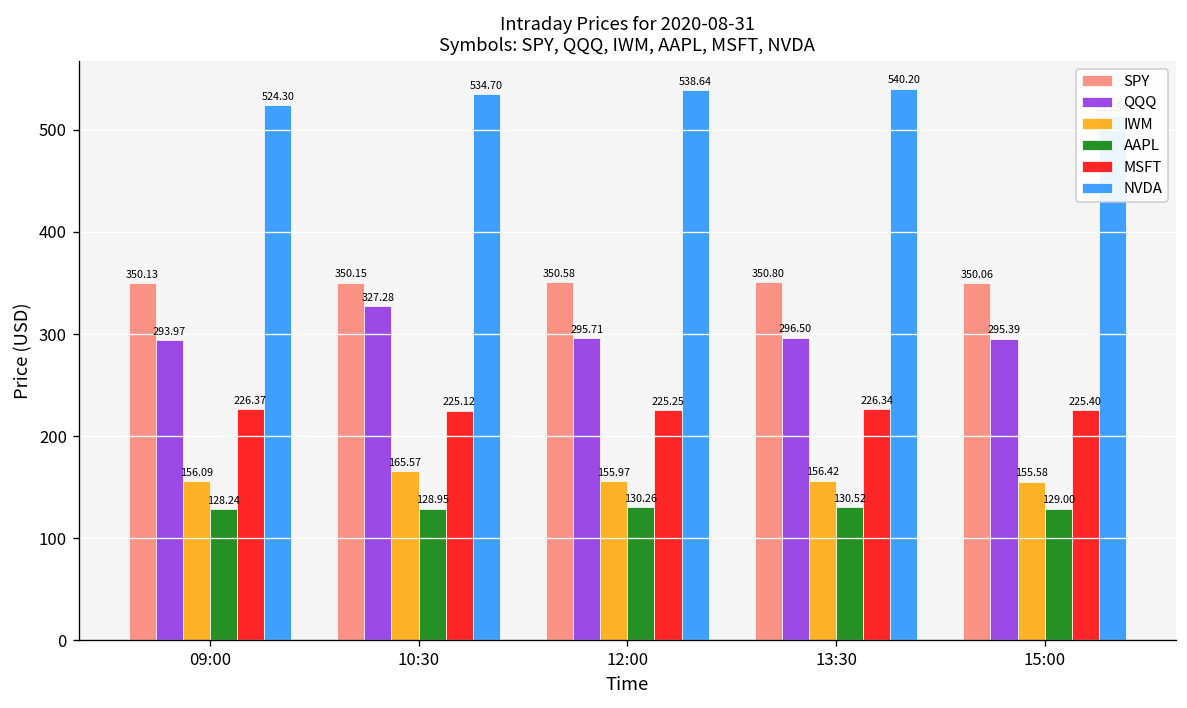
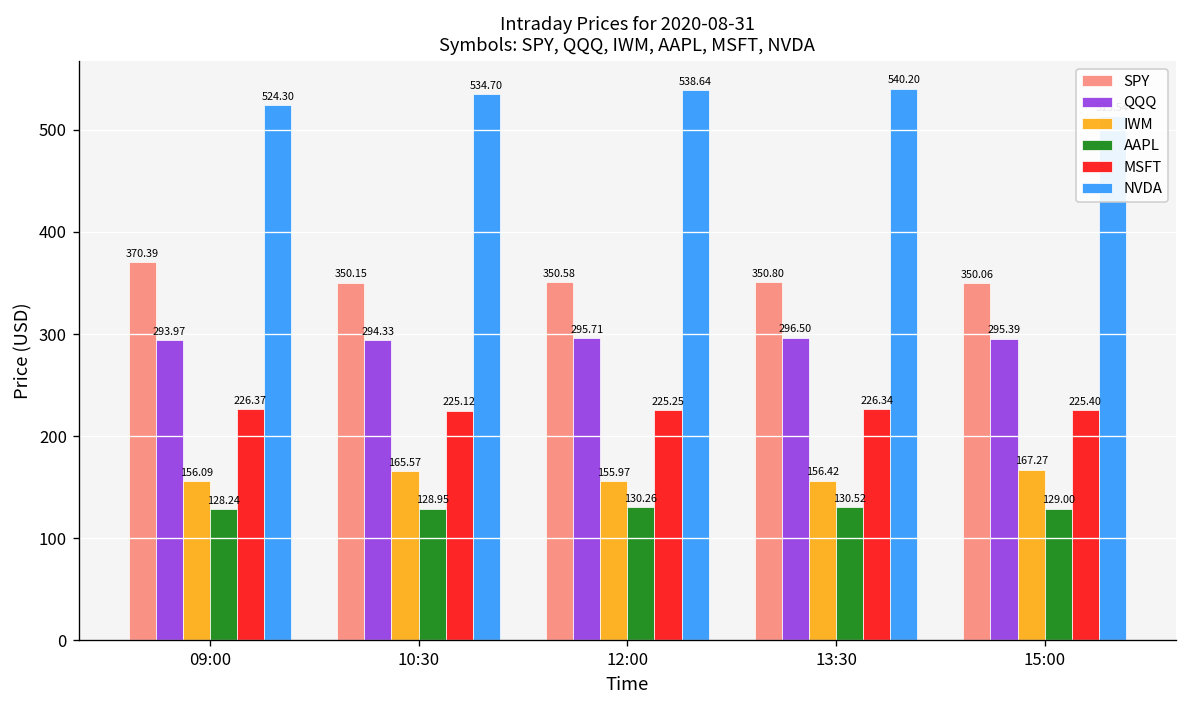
SPY, 09:00: 350.13 -> 370.39
QQQ, 10:30: 327.28 -> 294.33
IWM, 15:00: 155.58 -> 167.27
